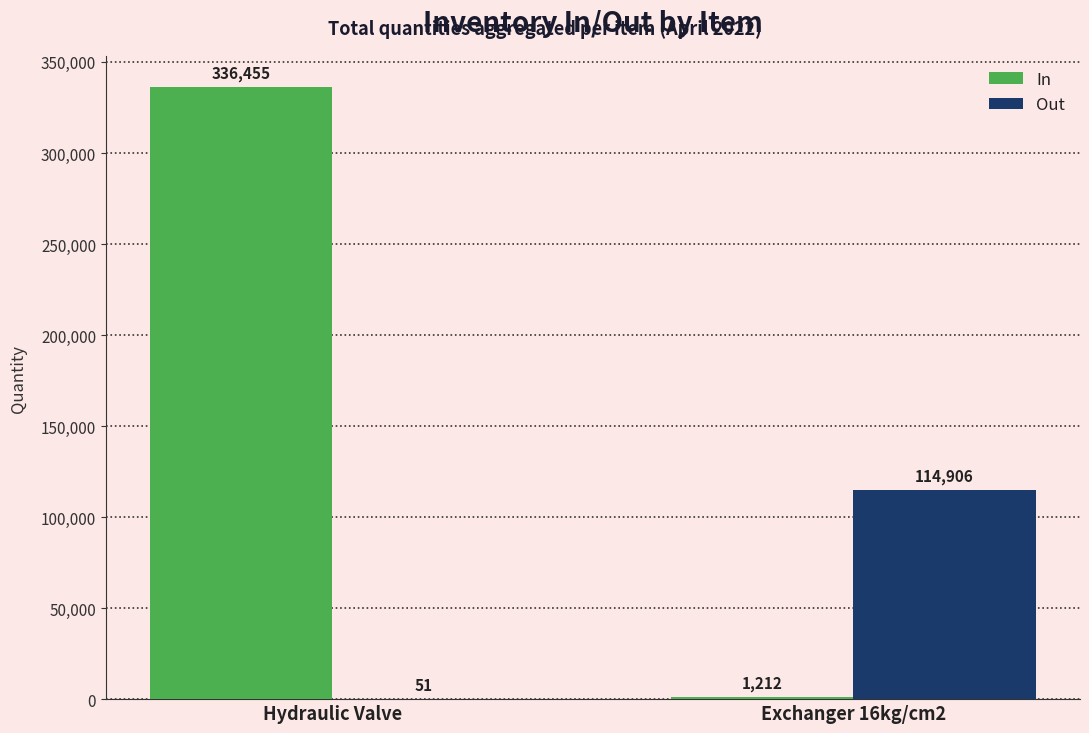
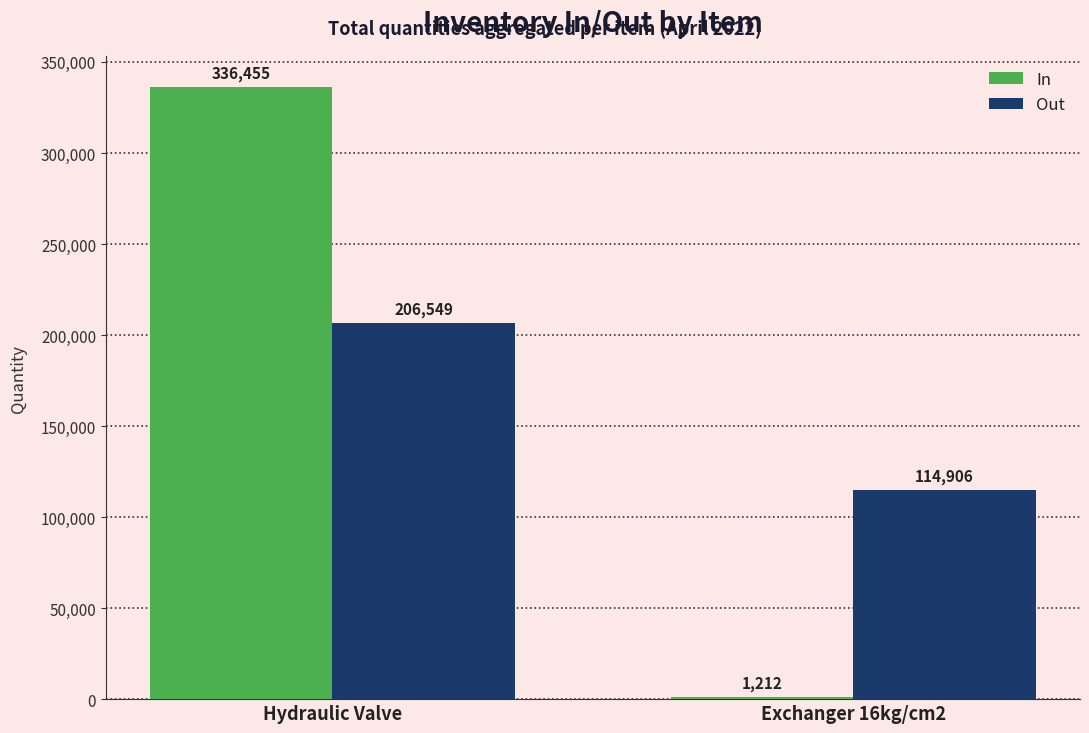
Out, Hydraulic Valve: 51 -> 206,549
